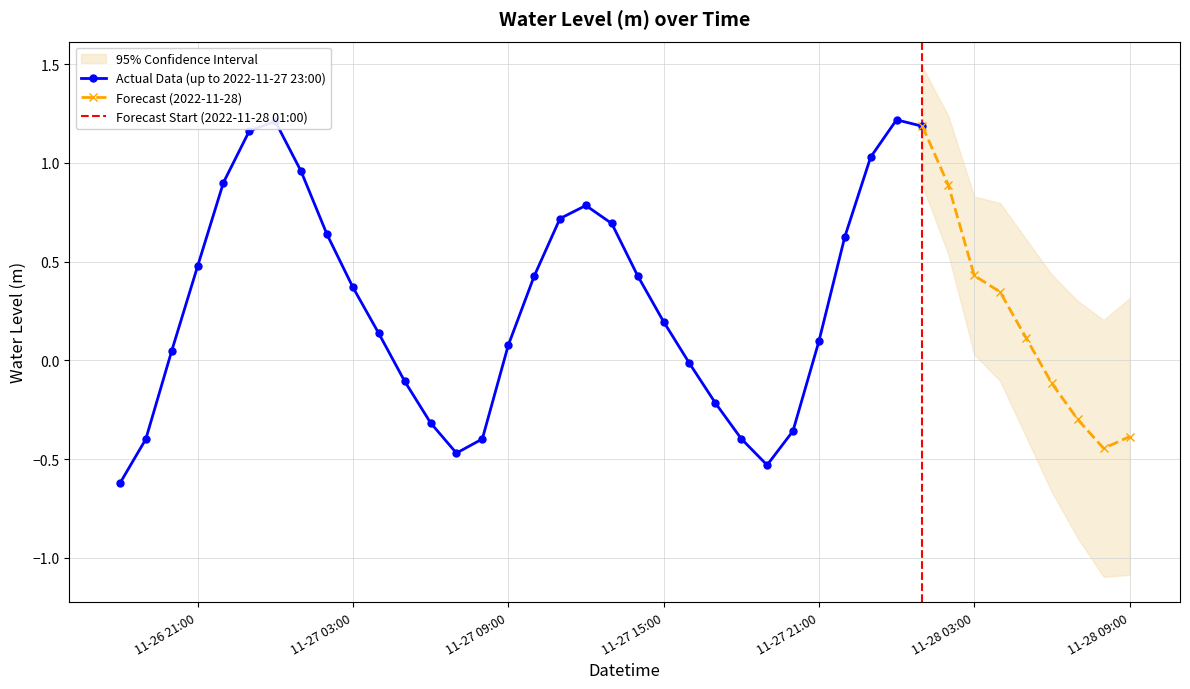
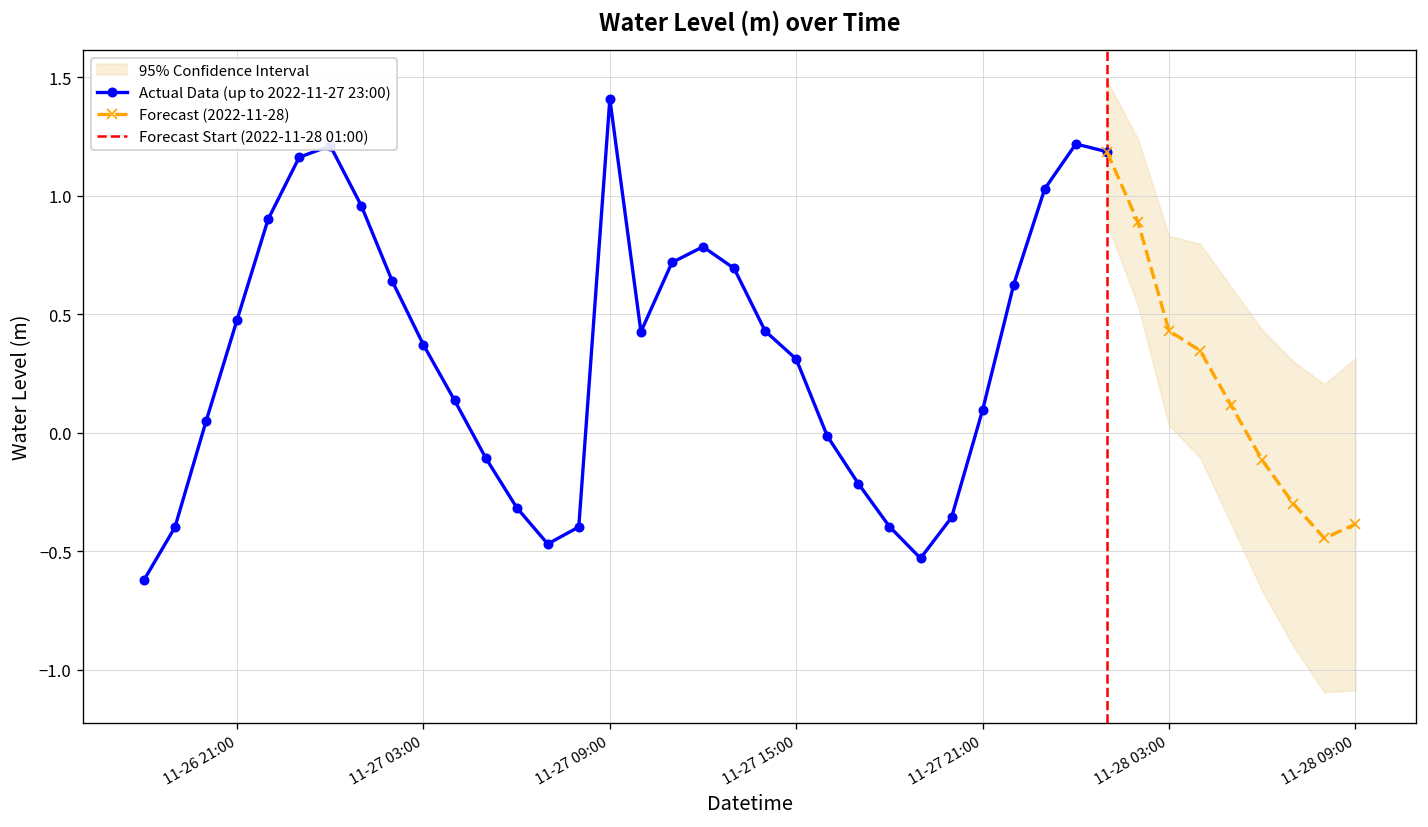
Actual Data (up to 2022-11-27 23:00), 11-27 09:00: 0.08 -> 1.41
Actual Data (up to 2022-11-27 23:00), 11-27 15:00: 0.20 -> 0.31
